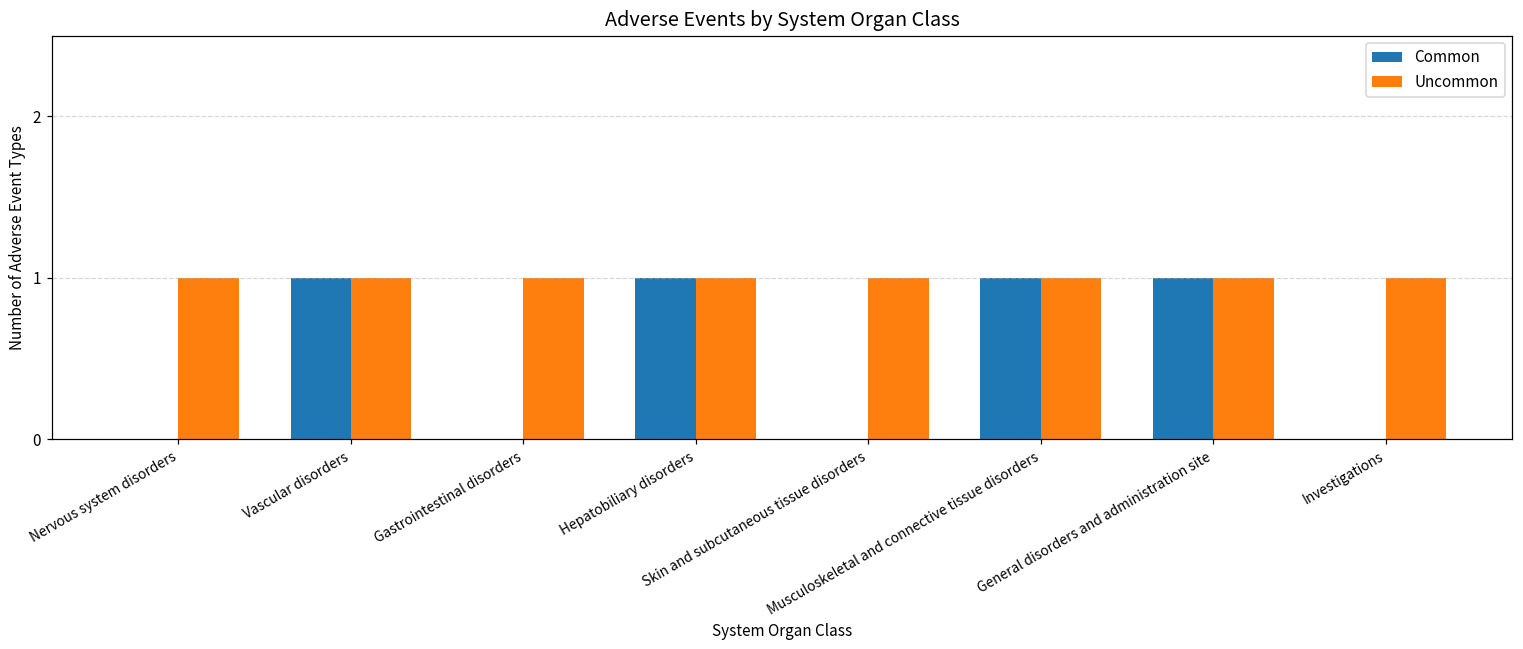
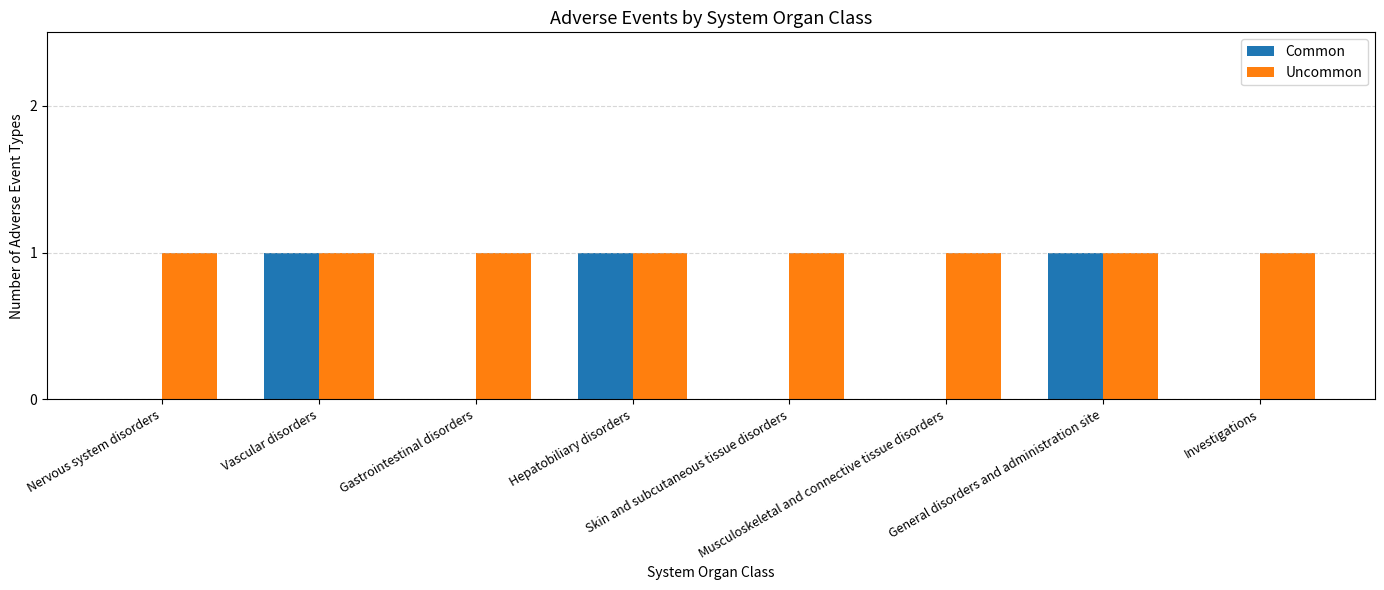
Common, Musculoskeletal and connective tissue disorders: 1 -> 0
